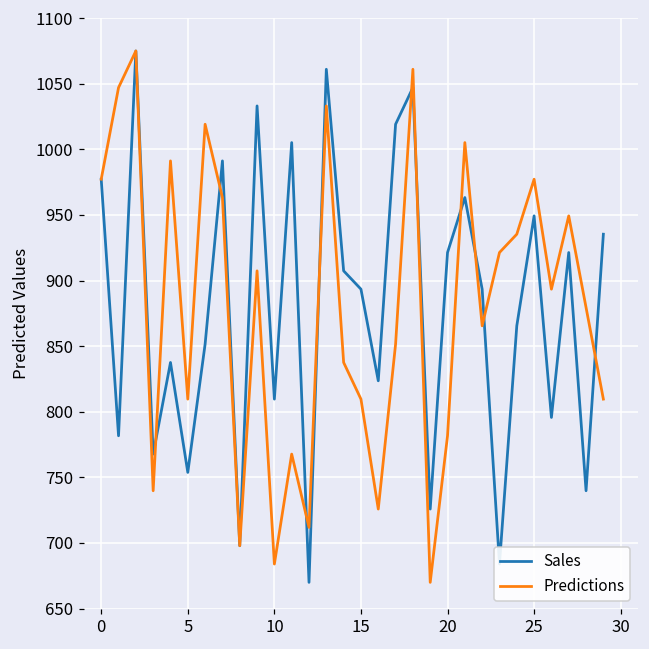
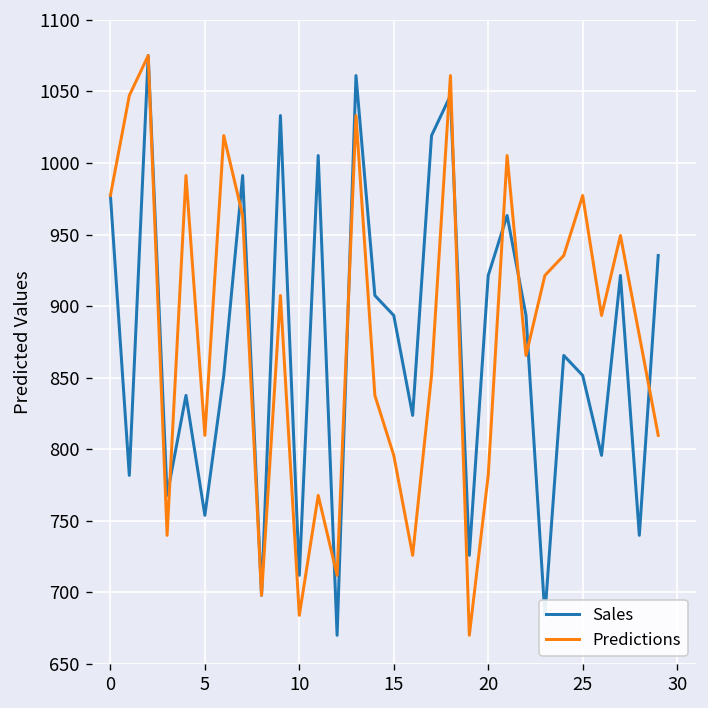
Sales, 10: 810 -> 712
Predictions, 15: 810 -> 796
Sales, 25: 949 -> 852
